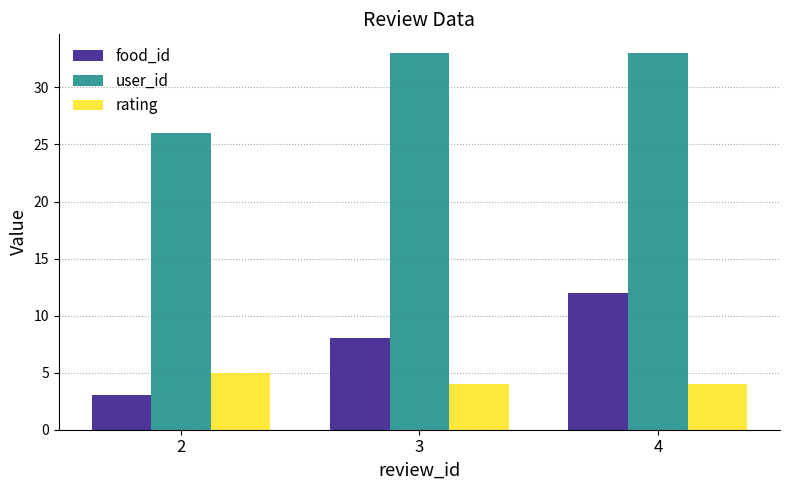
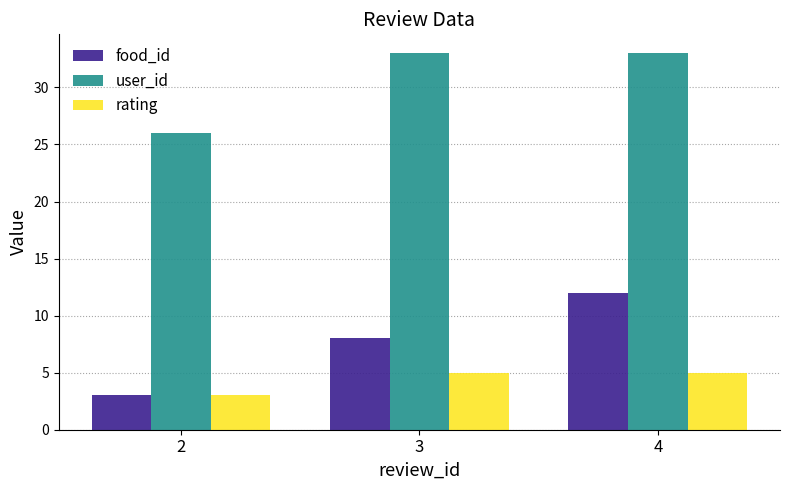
rating, 2: 5 -> 3
rating, 3: 4 -> 5
rating, 4: 4 -> 5
